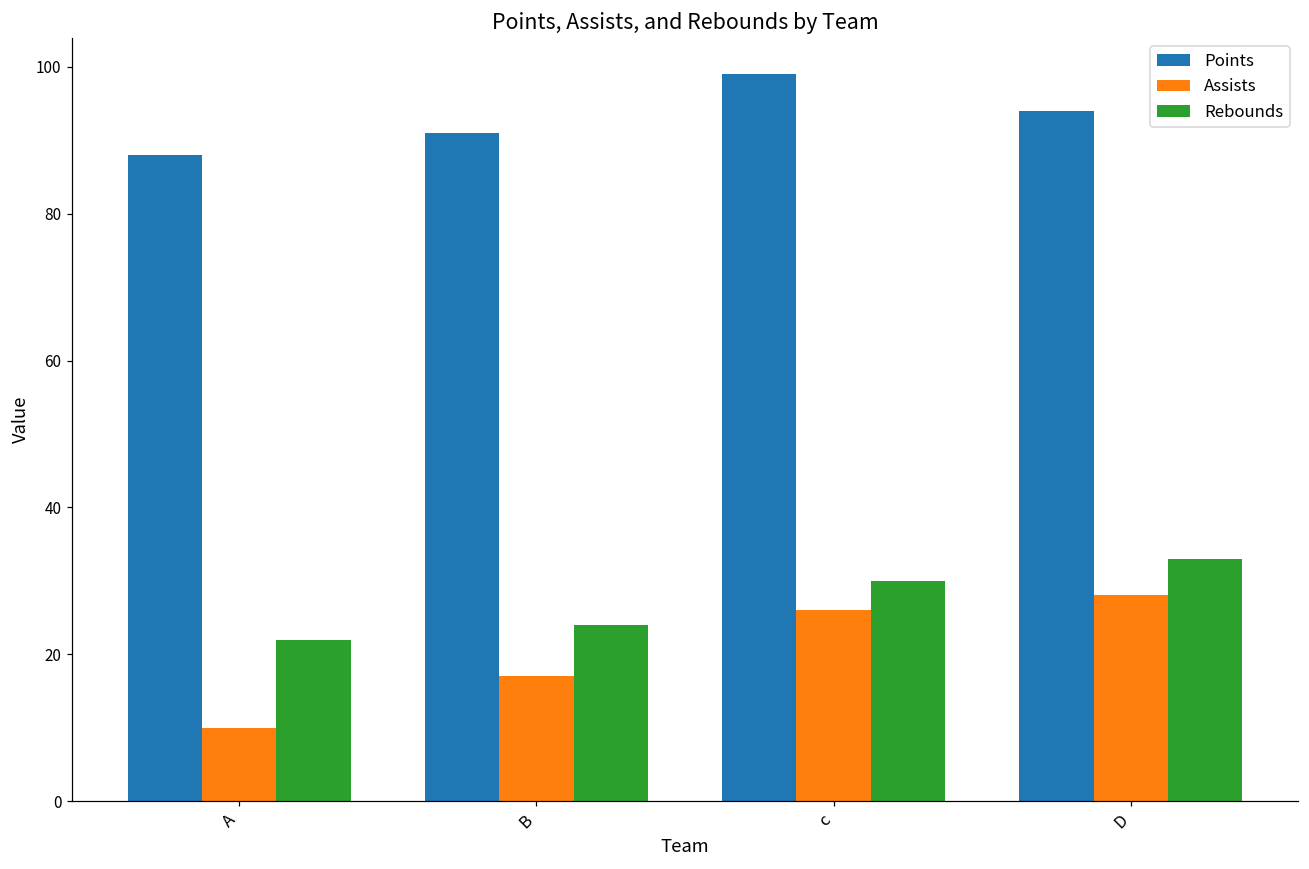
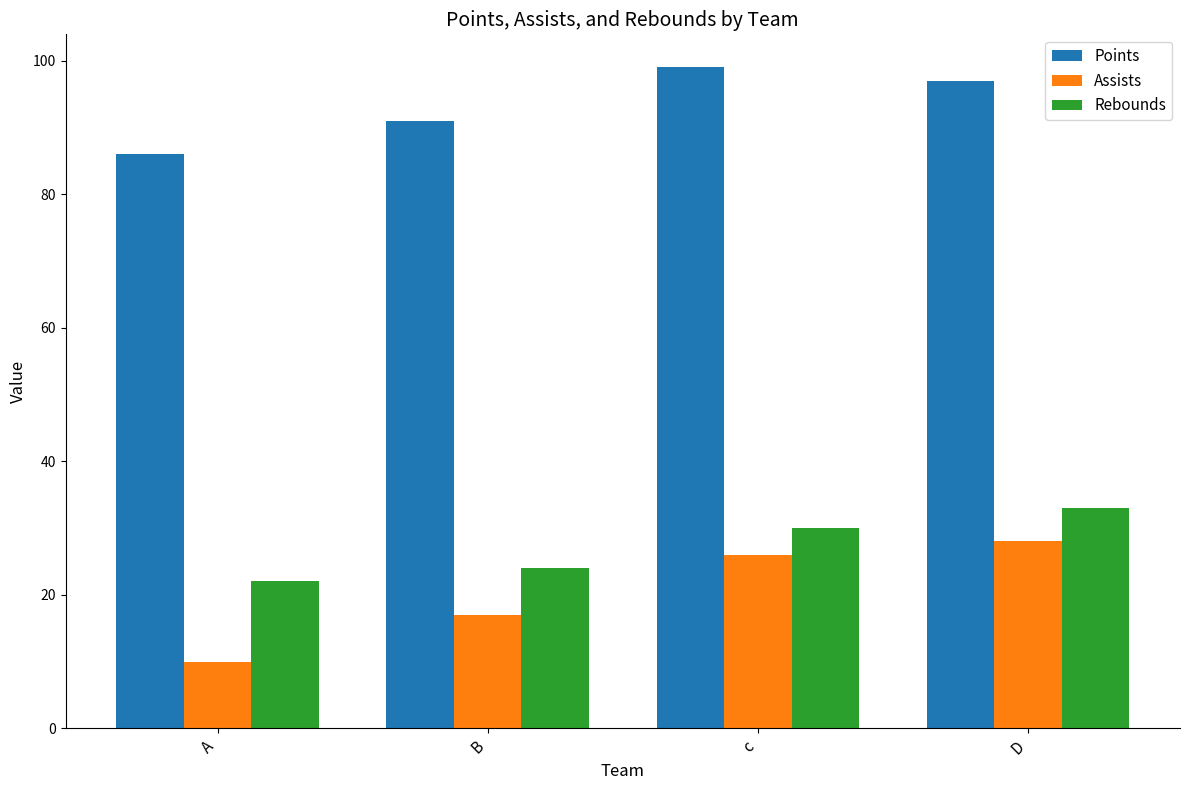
Points, A: 88 -> 86
Points, D: 94 -> 97
